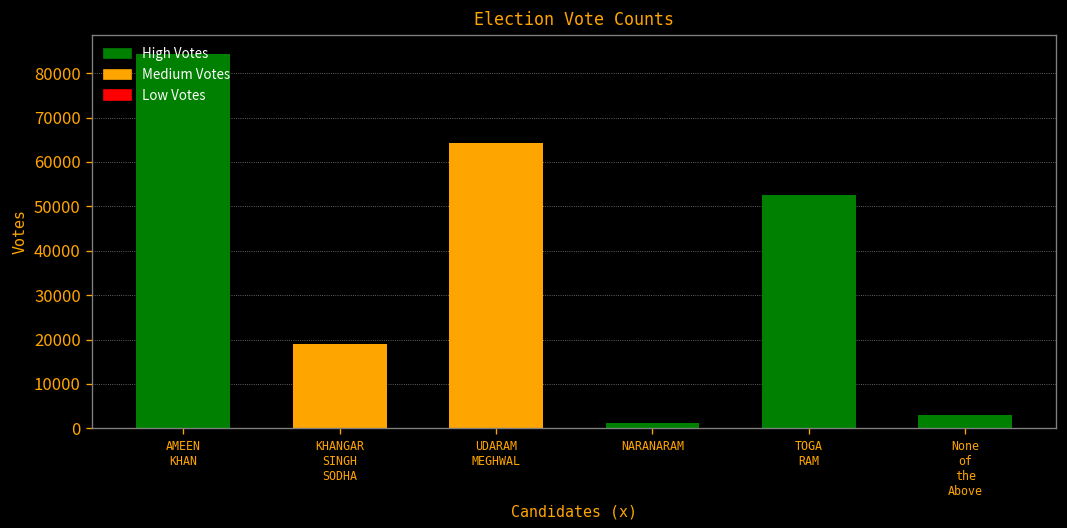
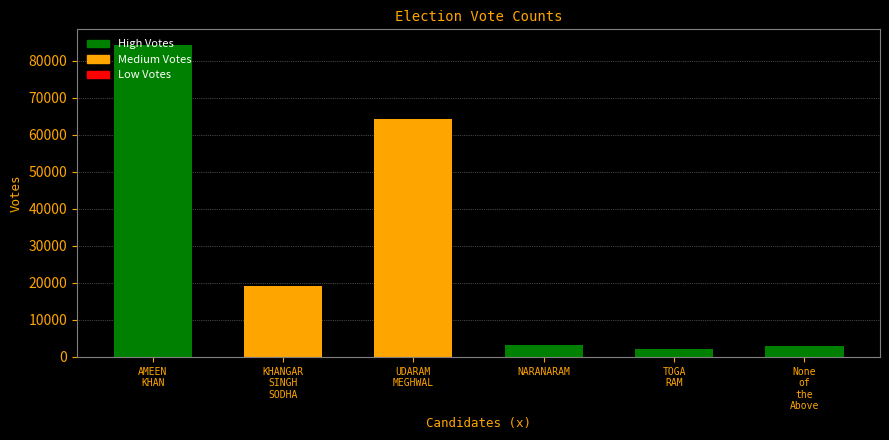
NARANARAM: 1000 -> 3000
TOGA RAM: 52000 -> 2000
